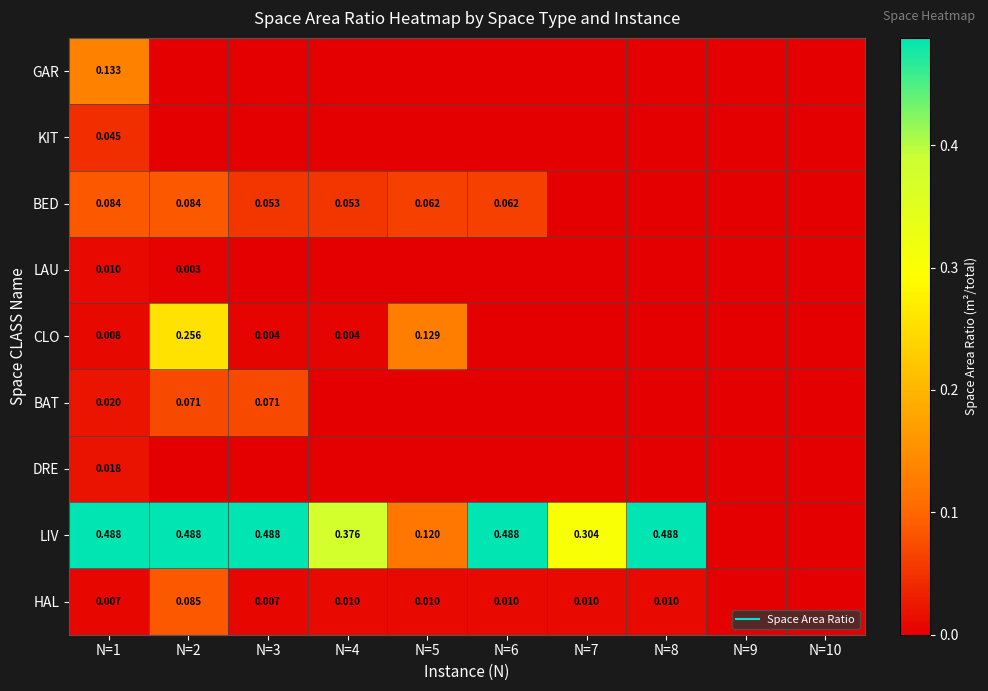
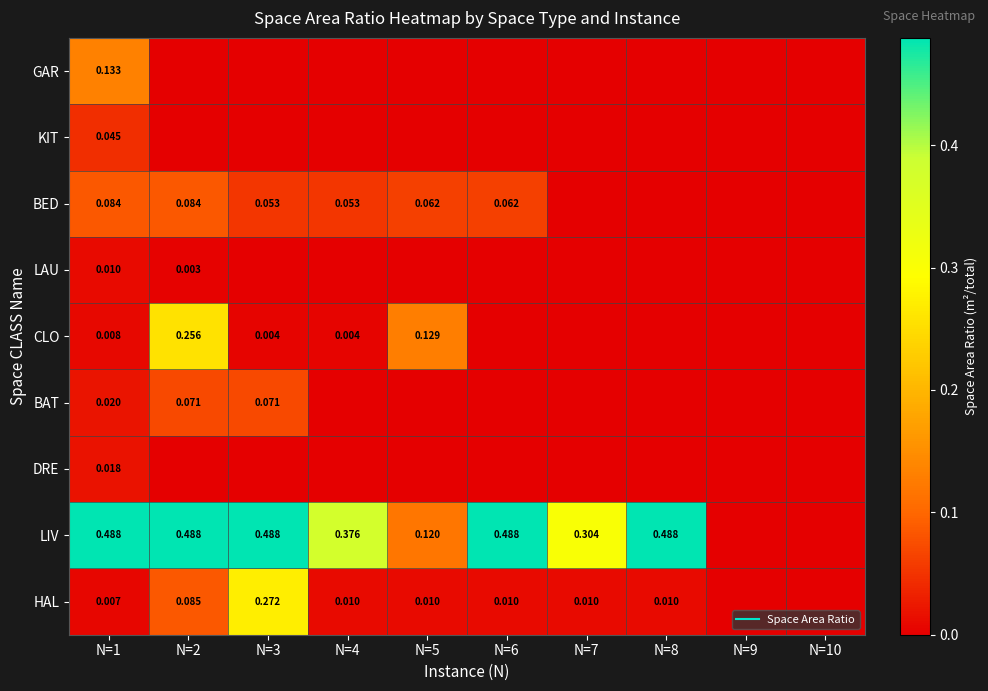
HAL, N=3: 0.007 -> 0.272
